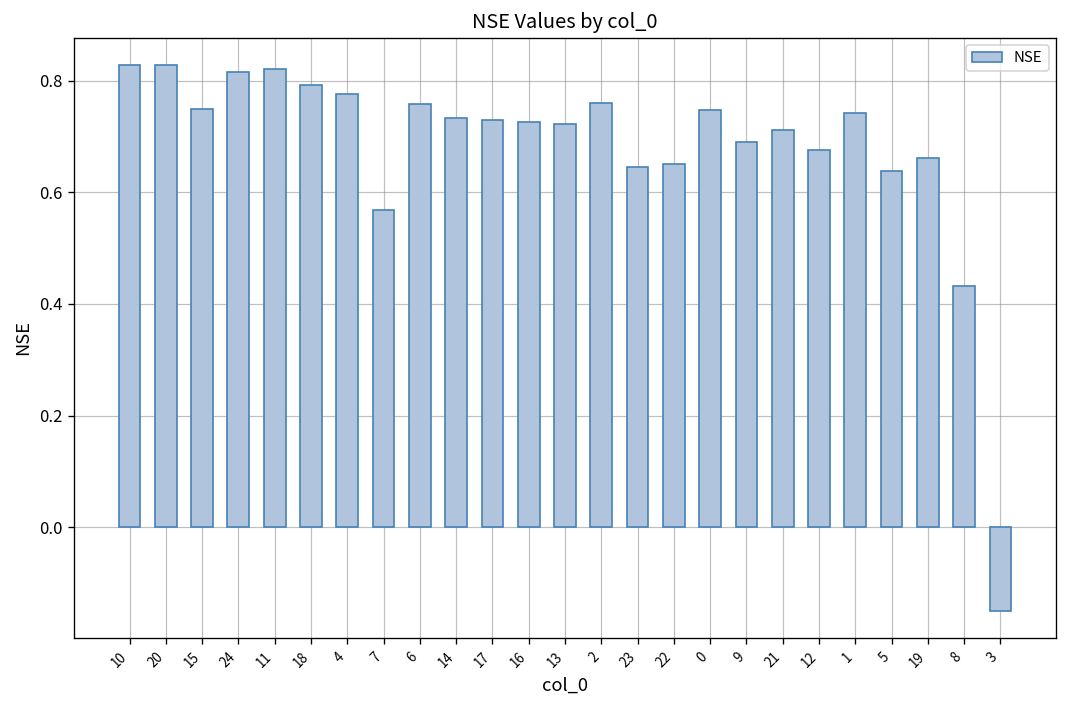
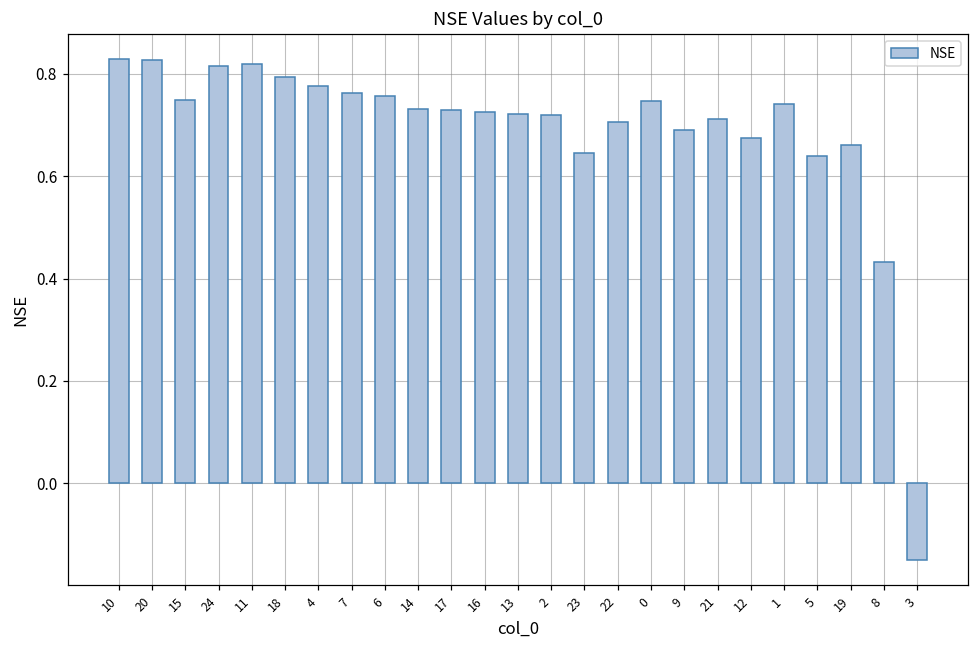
7: 0.57 -> 0.76
2: 0.76 -> 0.72
22: 0.65 -> 0.71
